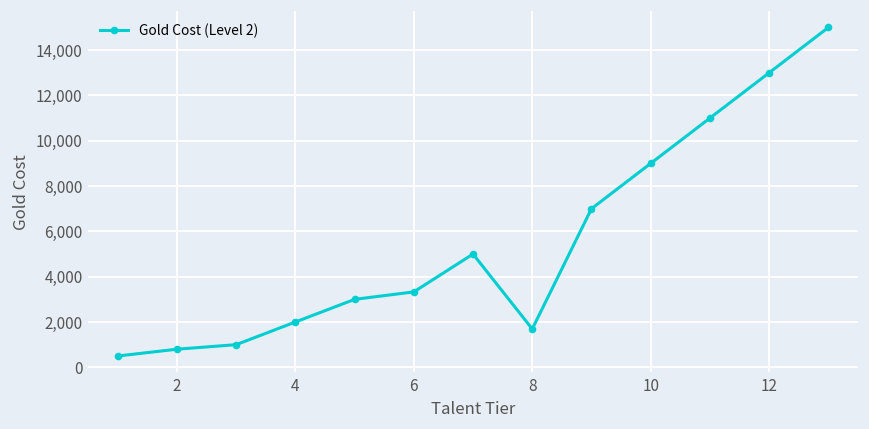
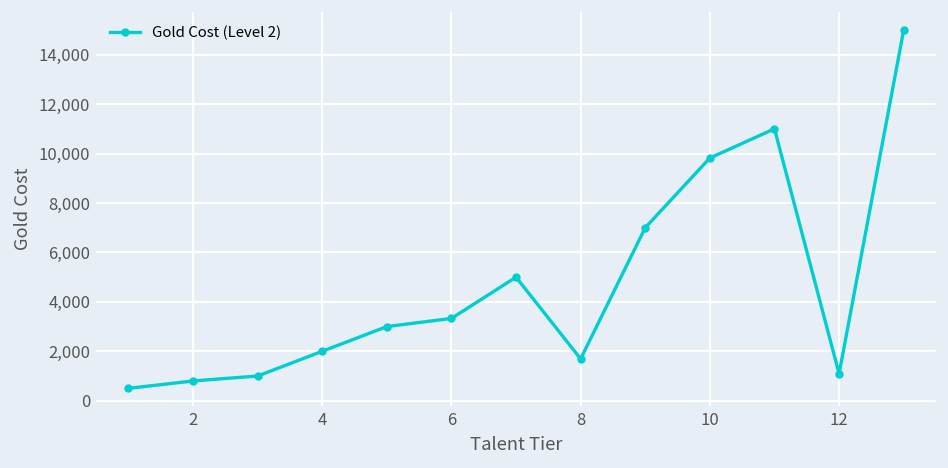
10: 9,000 -> 9,800
12: 13,000 -> 1,100
